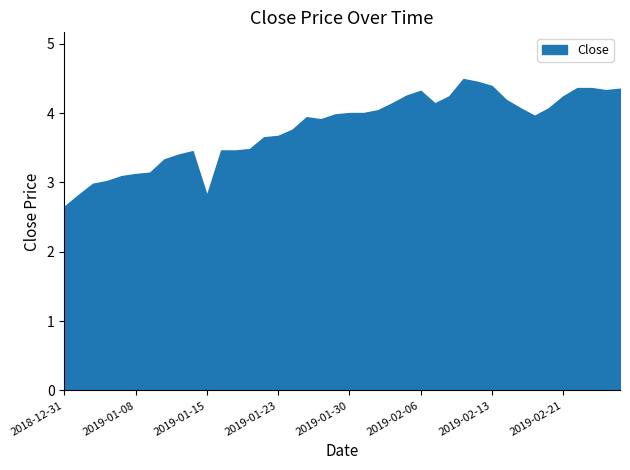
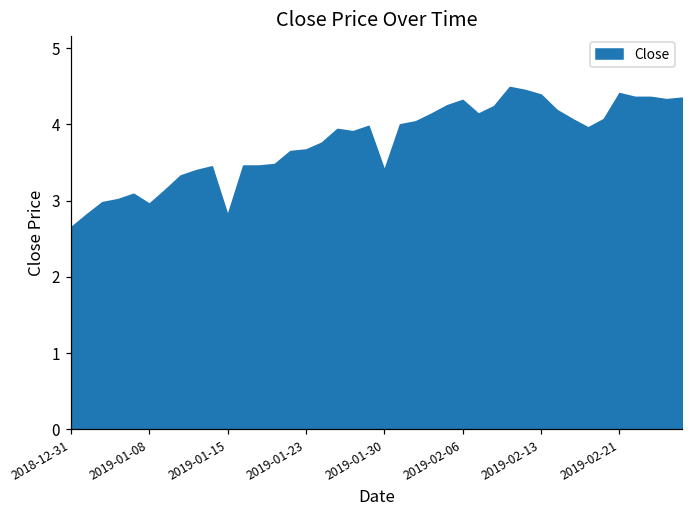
2019-01-08: 3.1 -> 3.0
2019-01-30: 4.0 -> 3.4
2019-02-21: 4.2 -> 4.4
